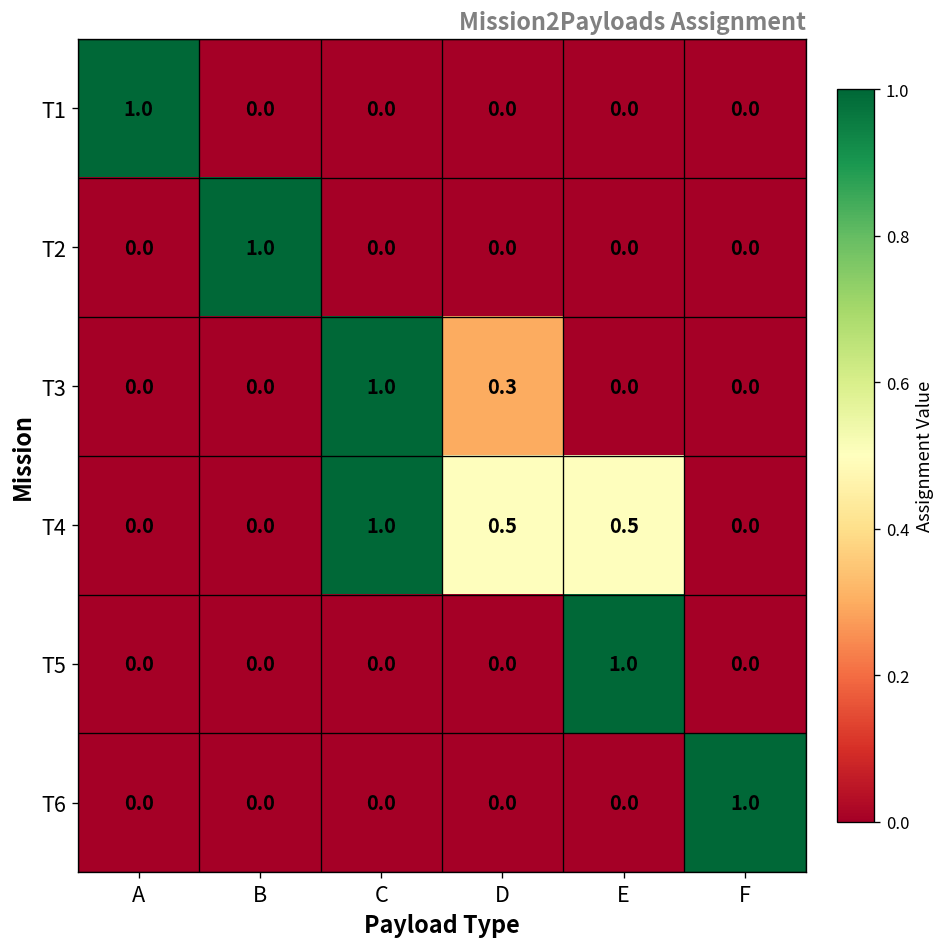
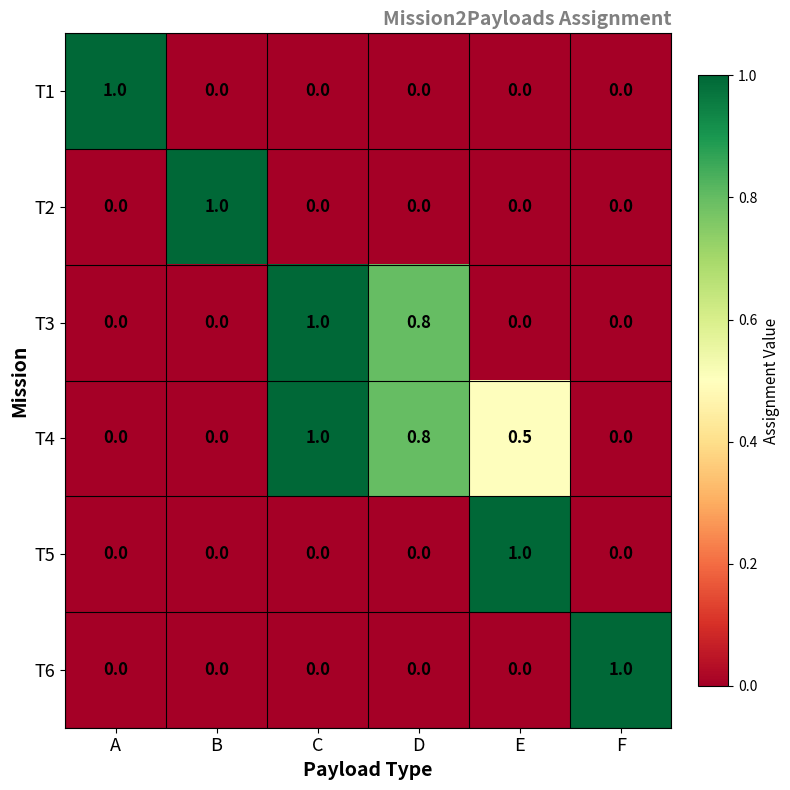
T3, D: 0.3 -> 0.8
T4, D: 0.5 -> 0.8
